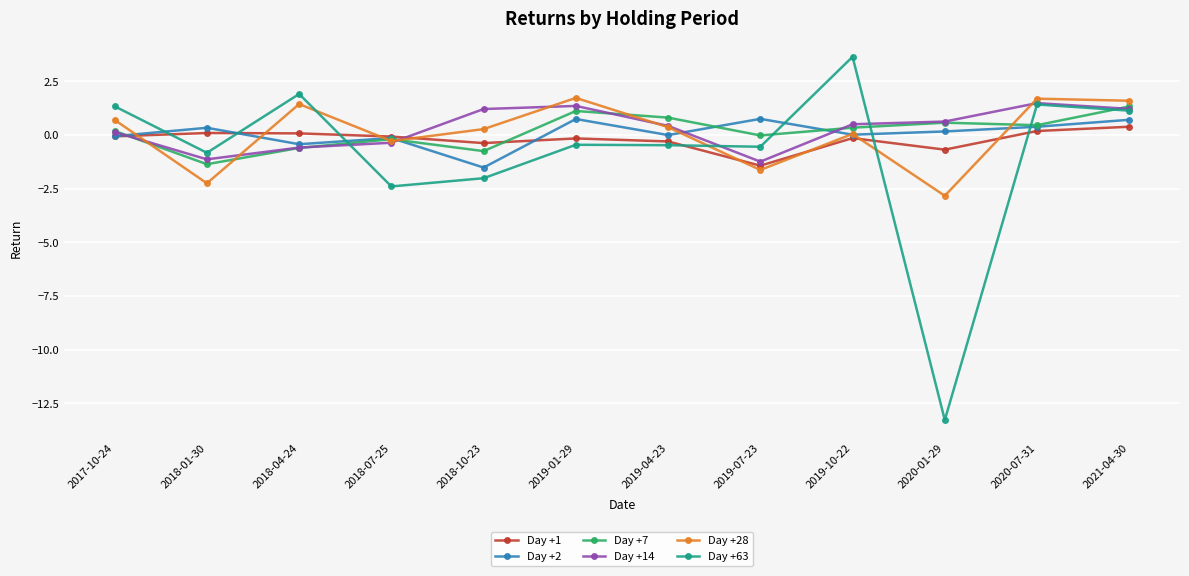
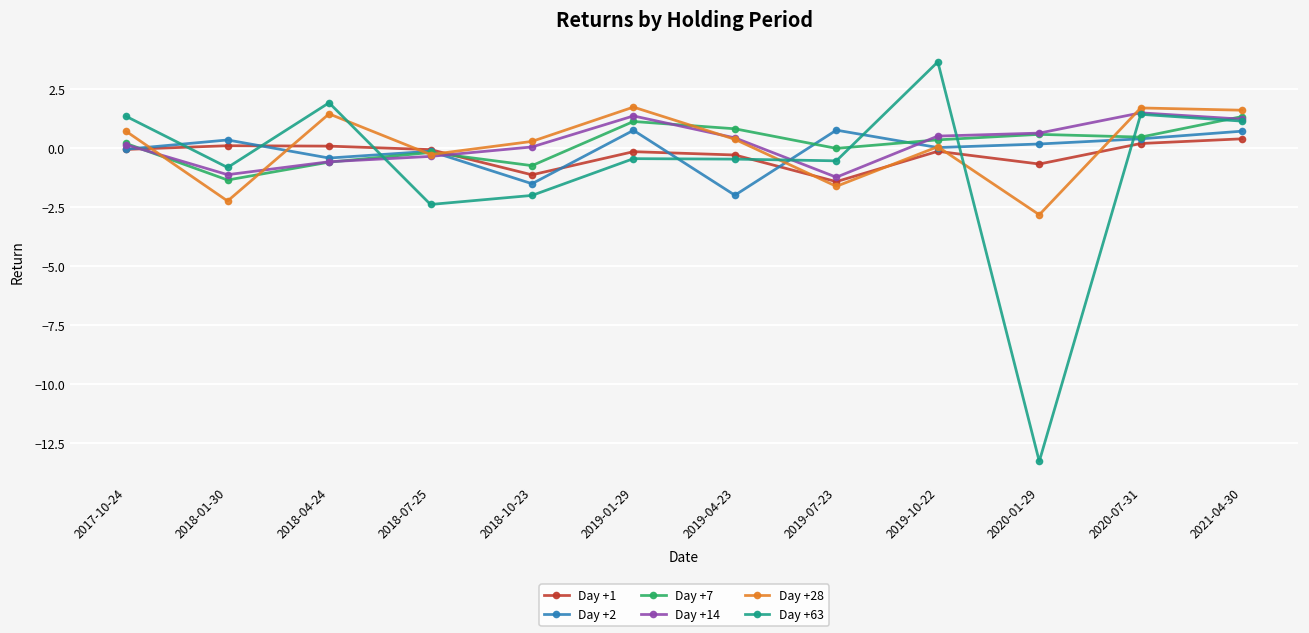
Day +1, 2018-10-23: -0.4 -> -1.1
Day +14, 2018-10-23: 1.2 -> 0.0
Day +2, 2019-04-23: 0 -> -2
